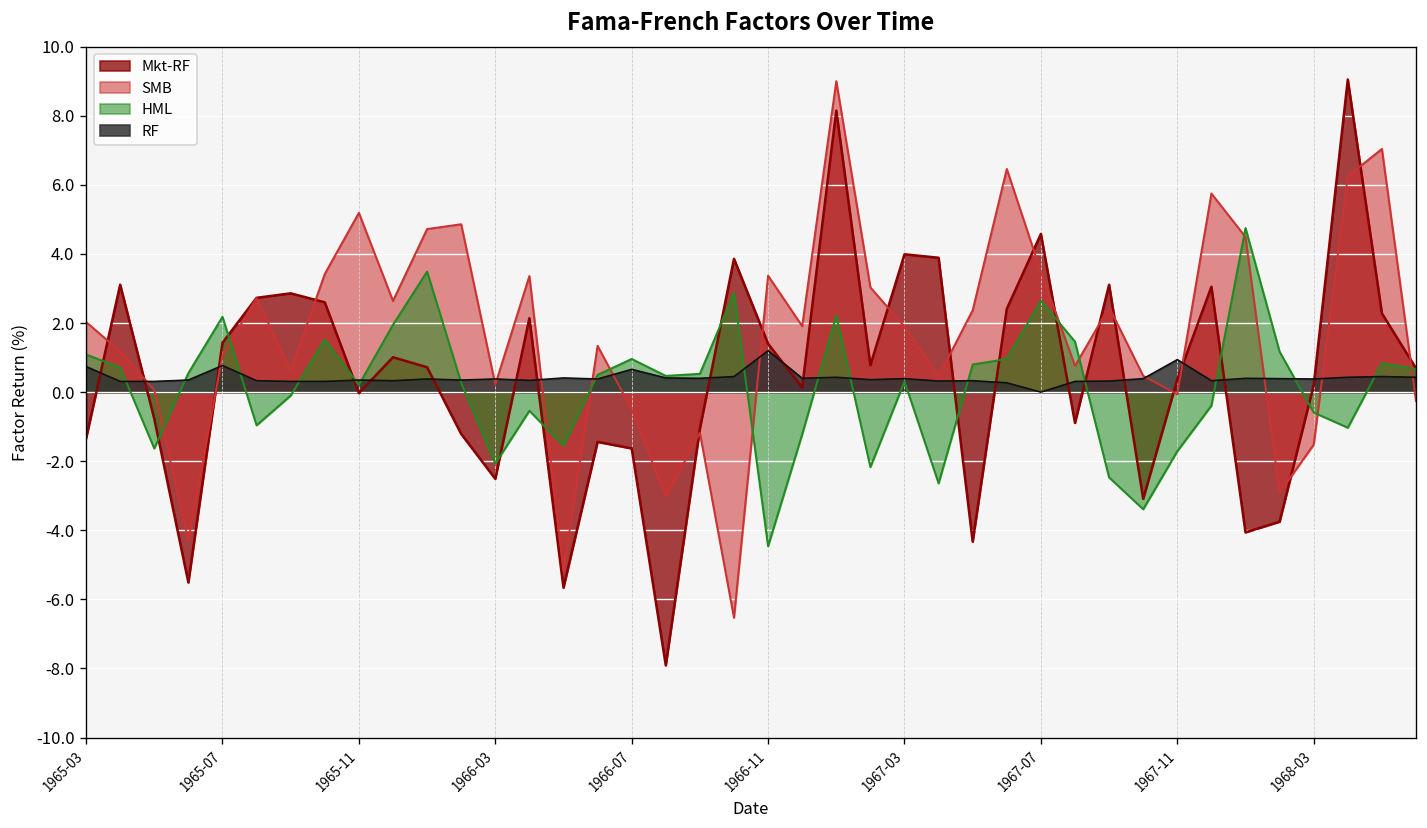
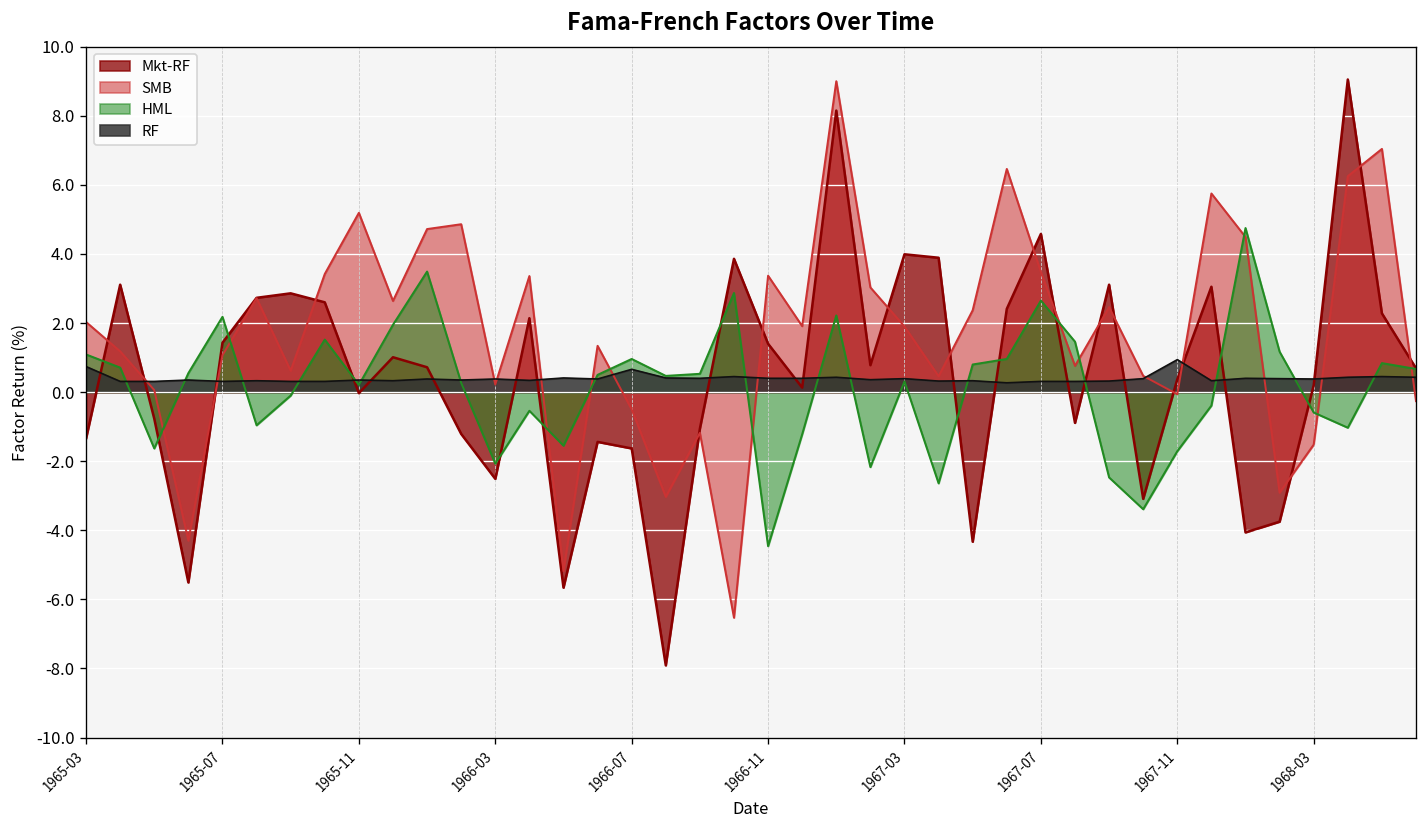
RF, 1965-07: 0.8 -> 0.3
RF, 1966-11: 1.2 -> 0.4
RF, 1967-07: 0.0 -> 0.3
